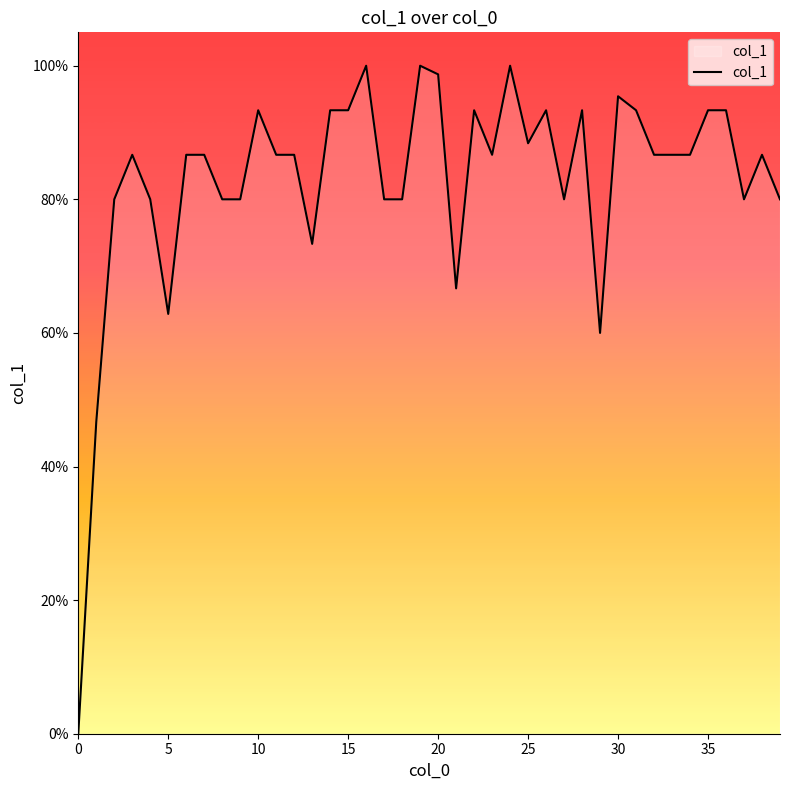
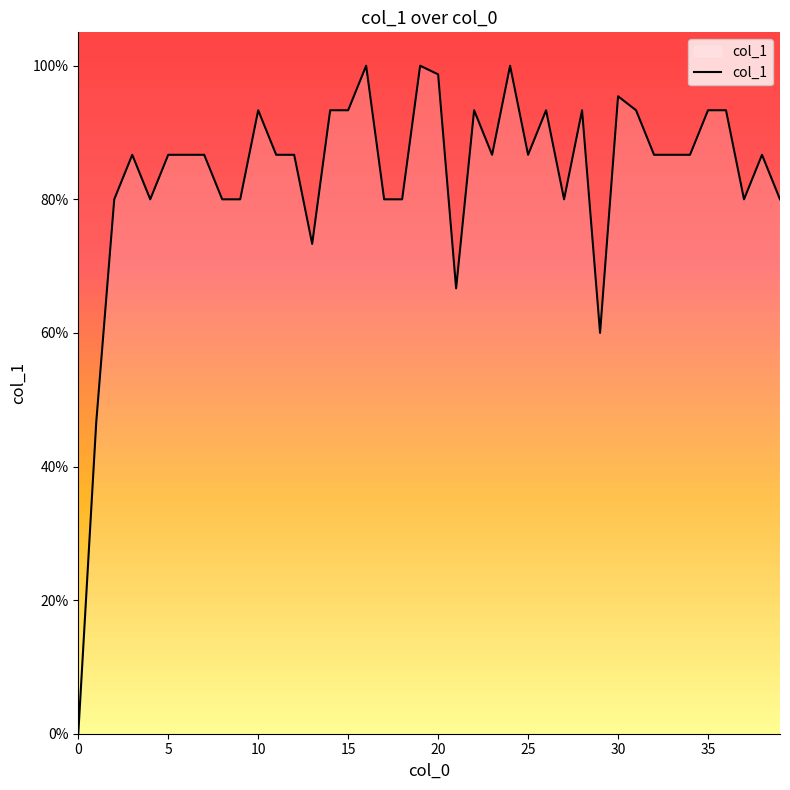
5: 63% -> 87%
25: 88% -> 87%
